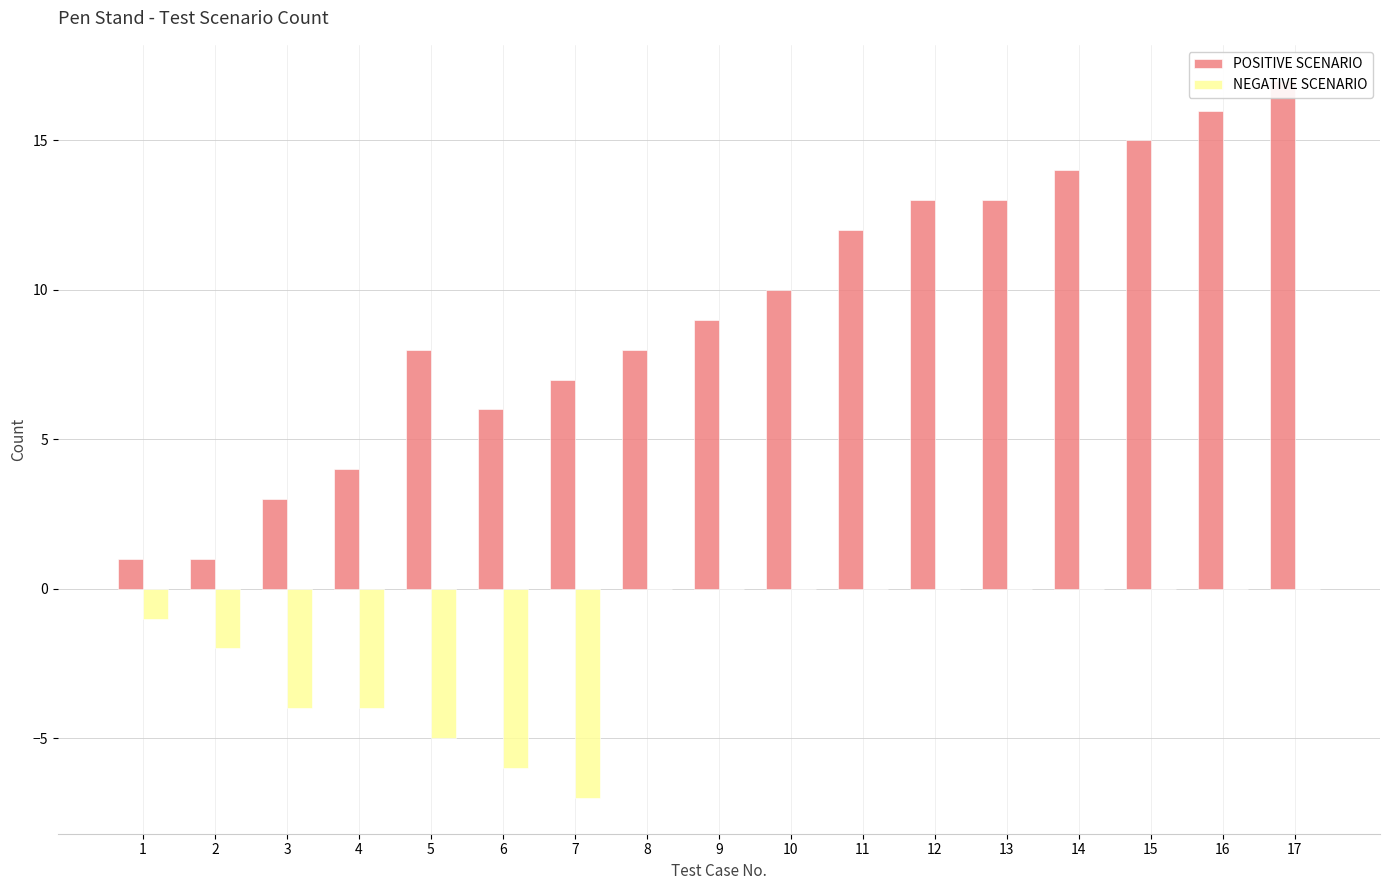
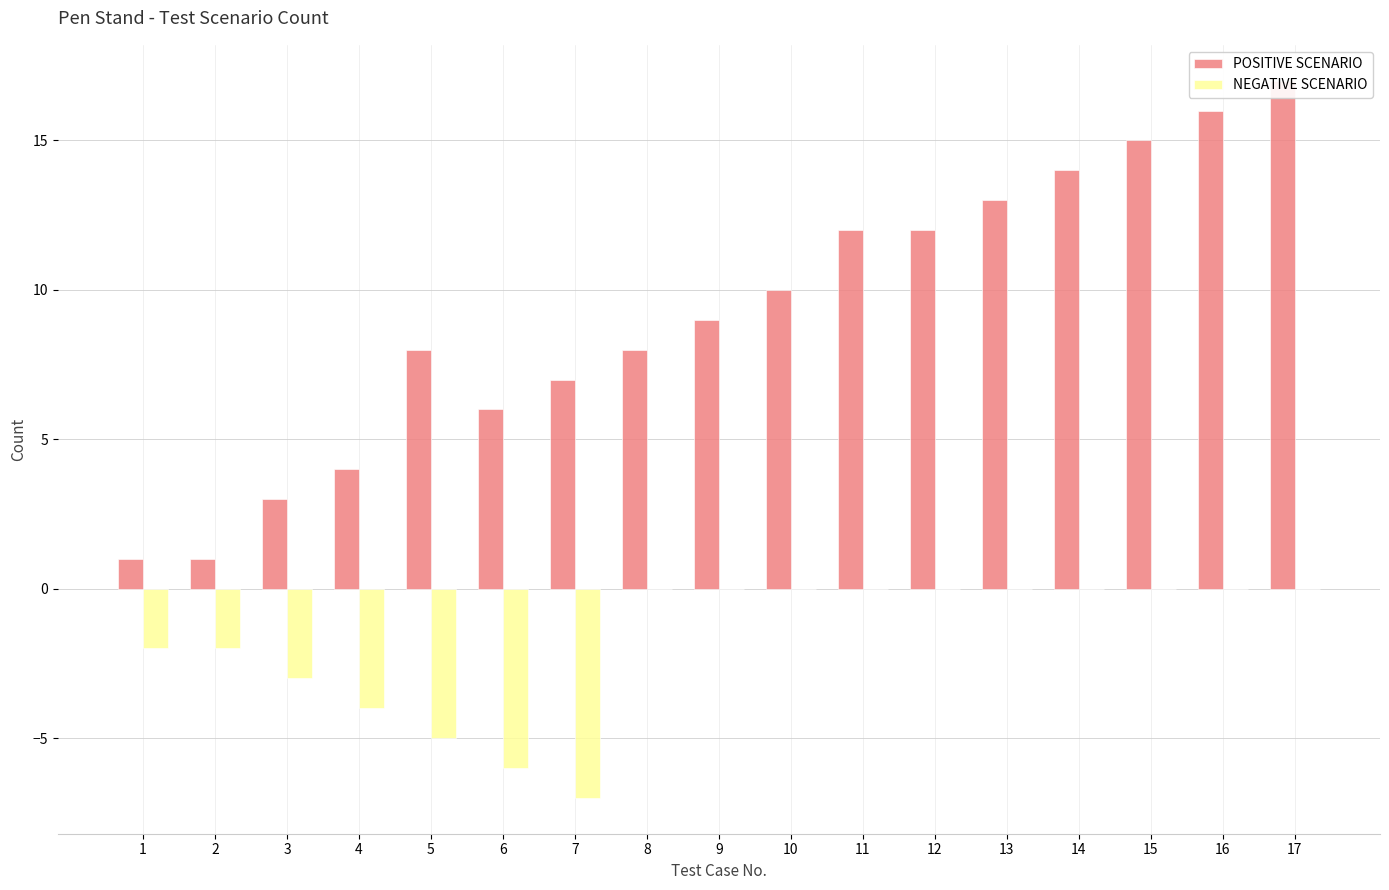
NEGATIVE SCENARIO, 1: -1.0 -> -2.0
NEGATIVE SCENARIO, 3: -4.0 -> -3.0
POSITIVE SCENARIO, 12: 13 -> 12
